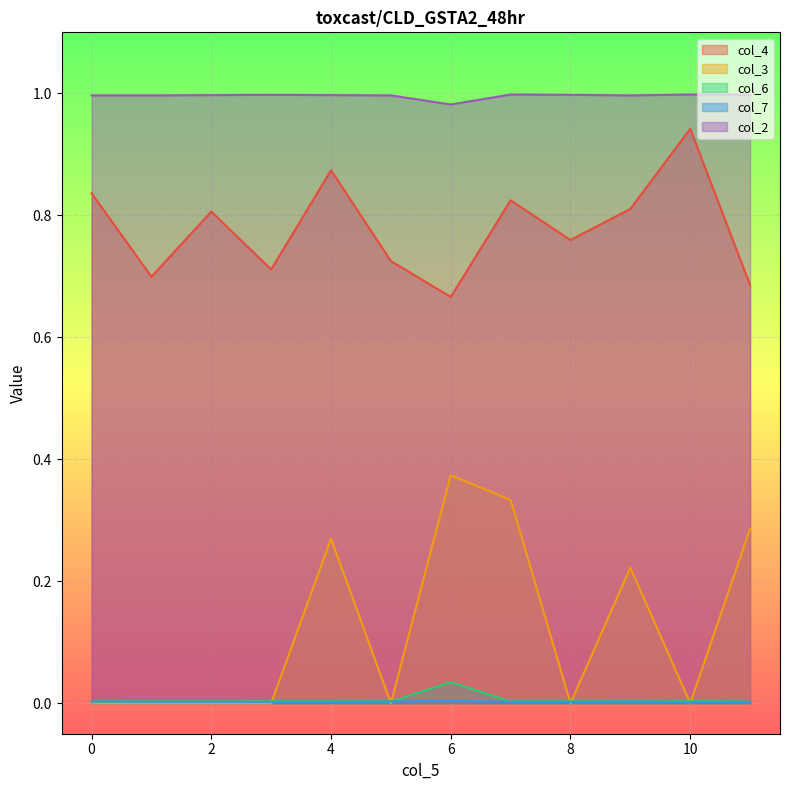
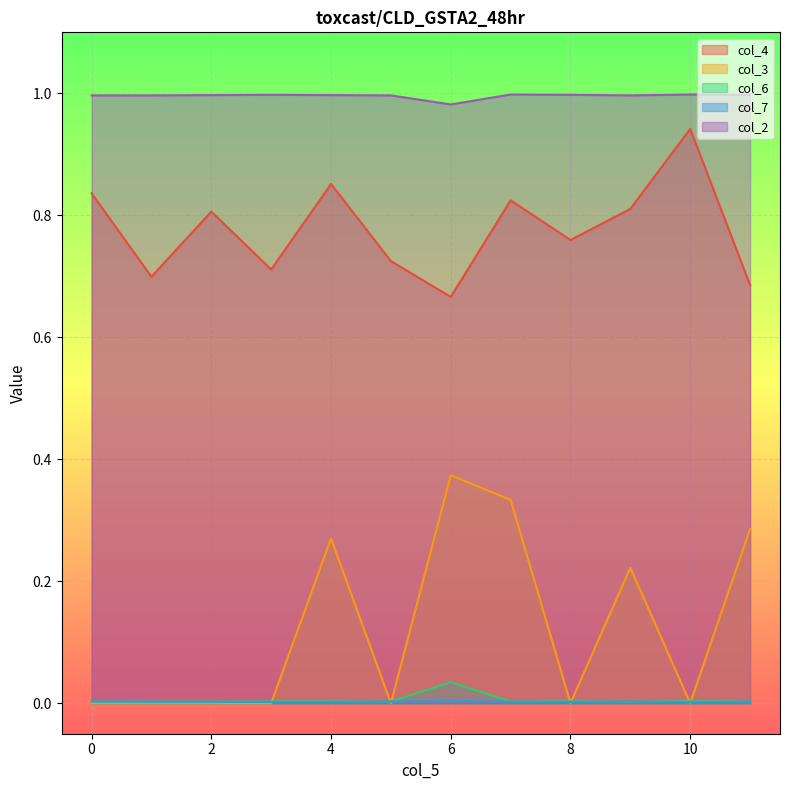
col_4, 4: 0.87 -> 0.85
